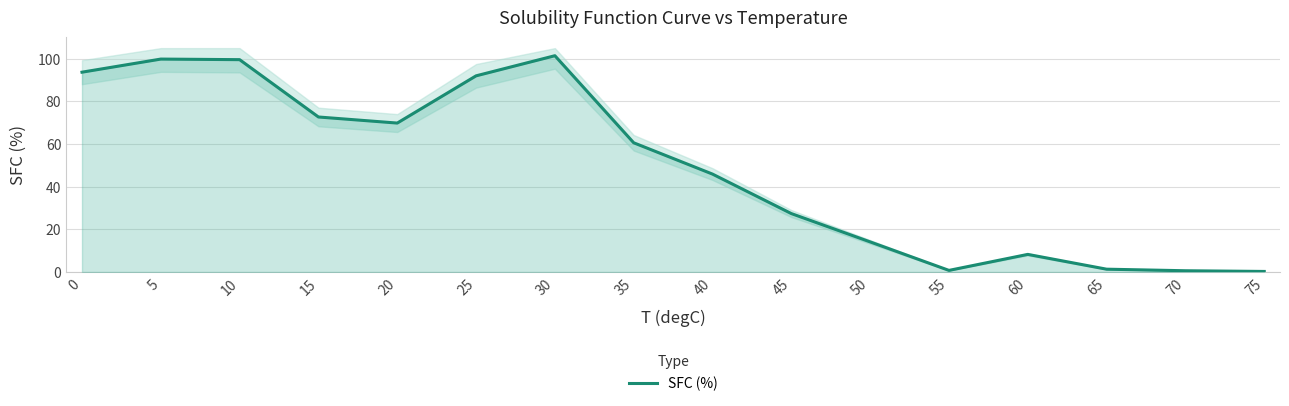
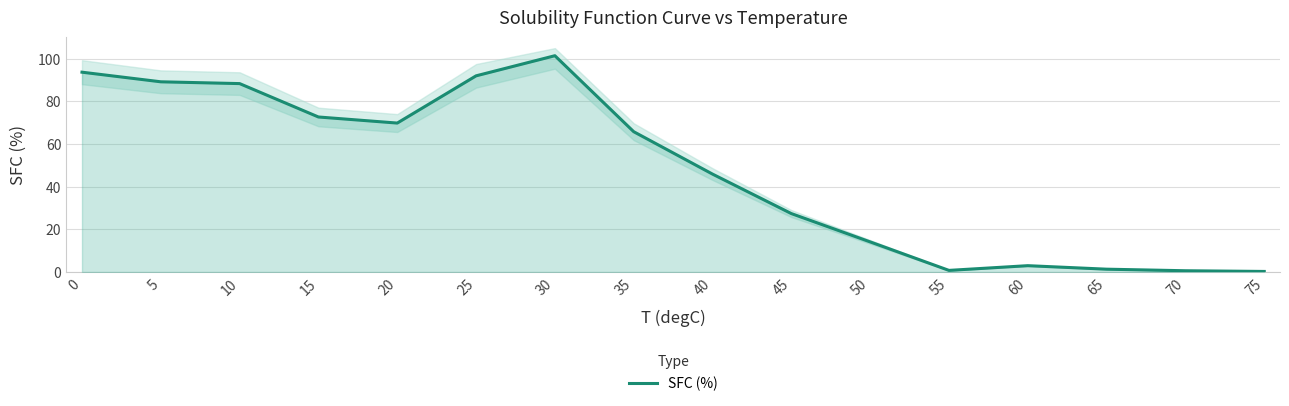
SFC (%), 5: 100 -> 89
SFC (%), 10: 100 -> 88
SFC (%), 35: 61 -> 66
SFC (%), 60: 8 -> 3
